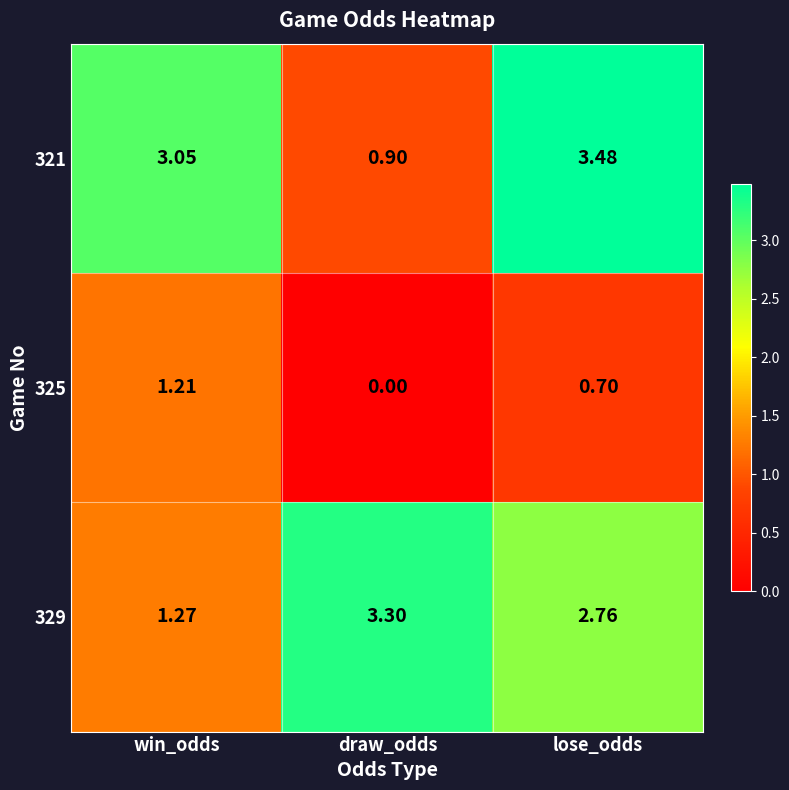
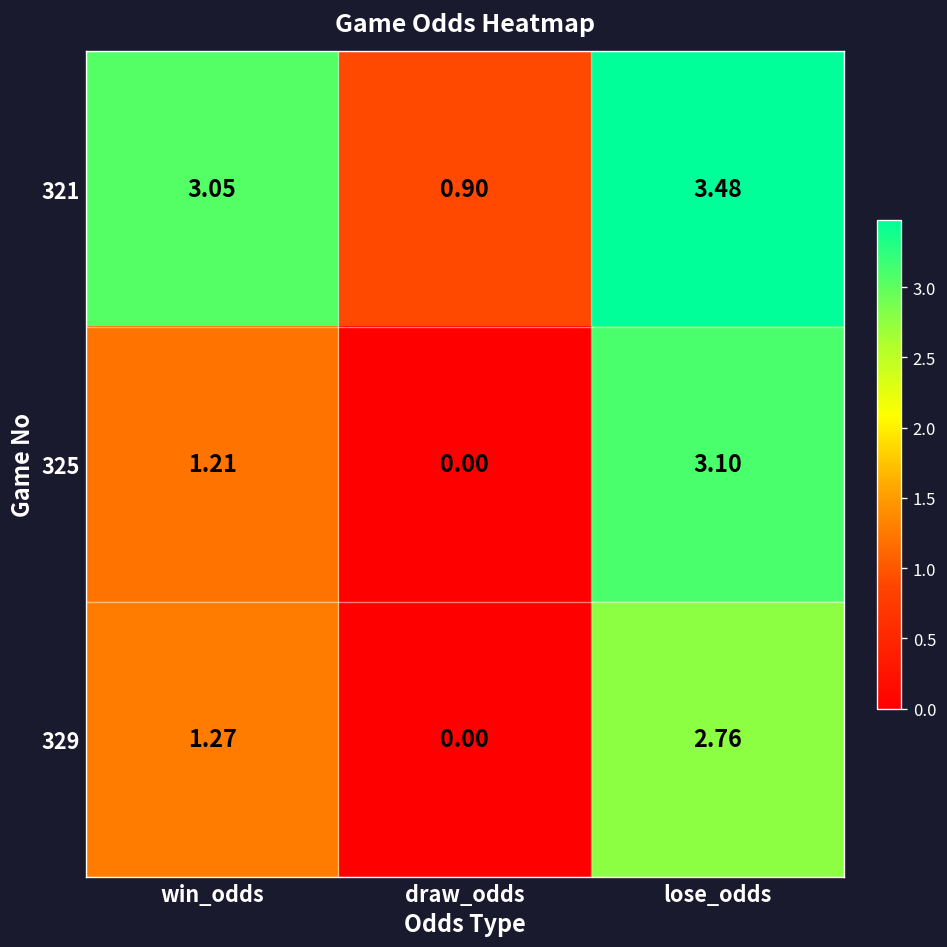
325, lose_odds: 0.70 -> 3.10
329, draw_odds: 3.30 -> 0.00
